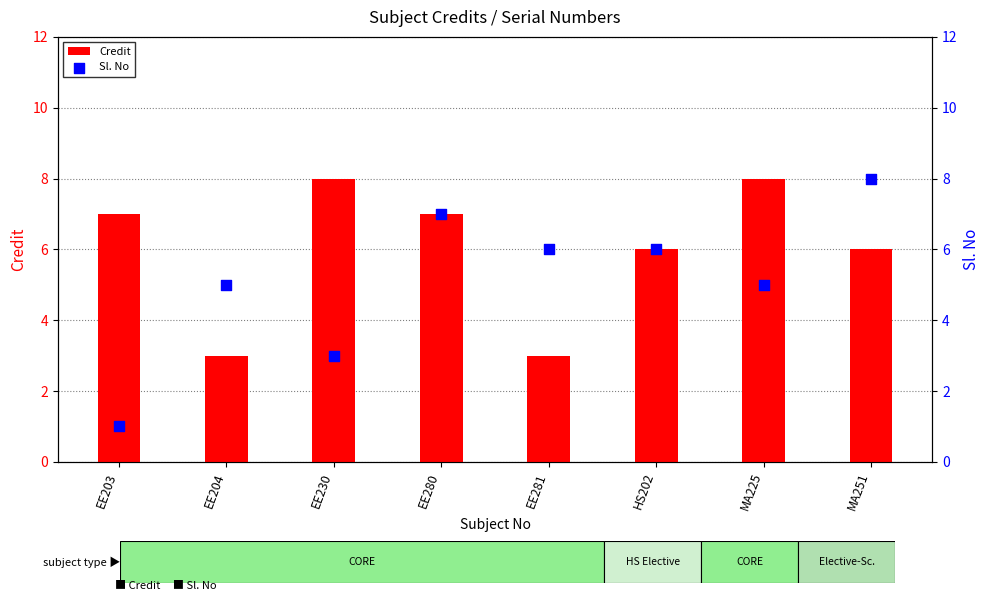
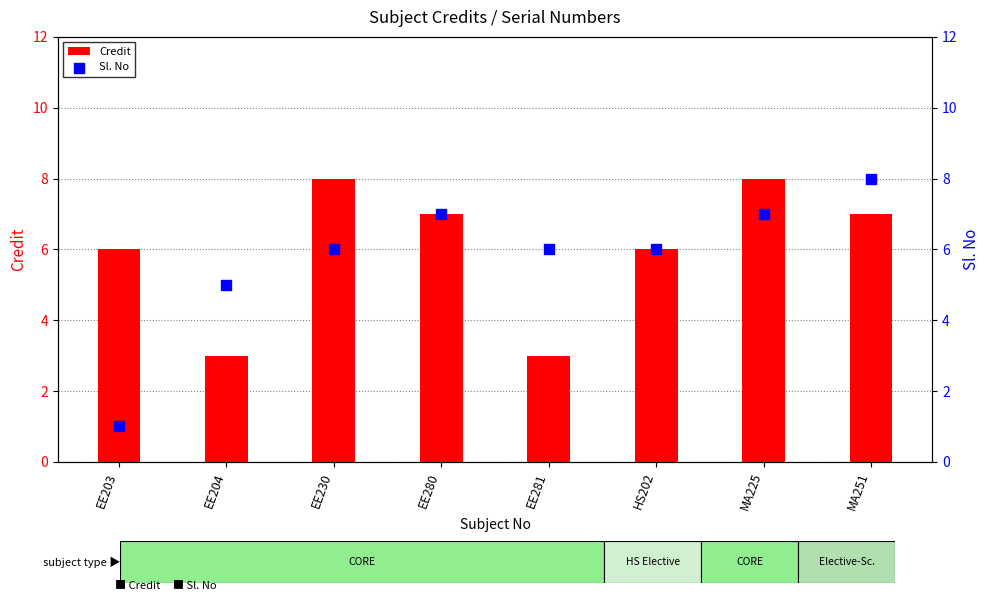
Credit, EE203: 7 -> 6
Credit, MA251: 6 -> 7
Sl. No, EE230: 3 -> 6
Sl. No, MA225: 5 -> 7
